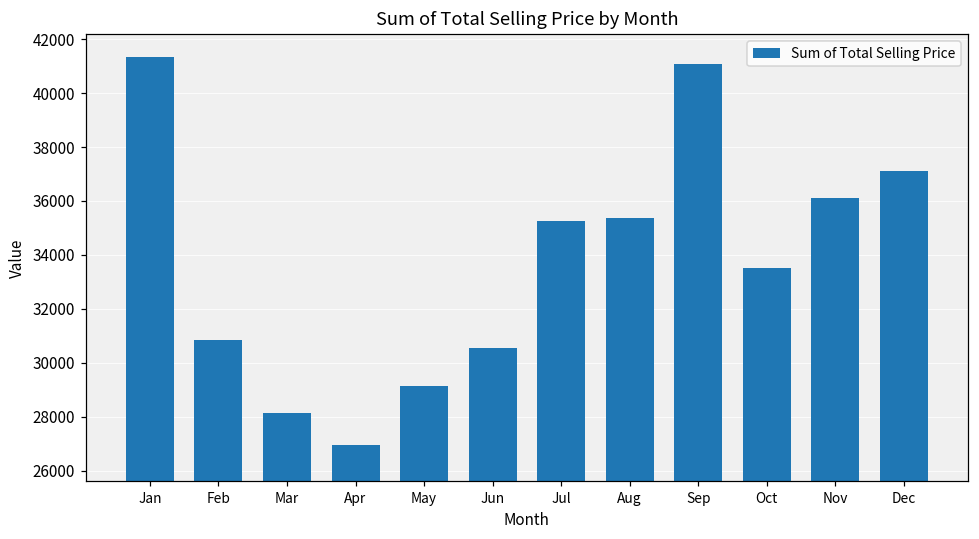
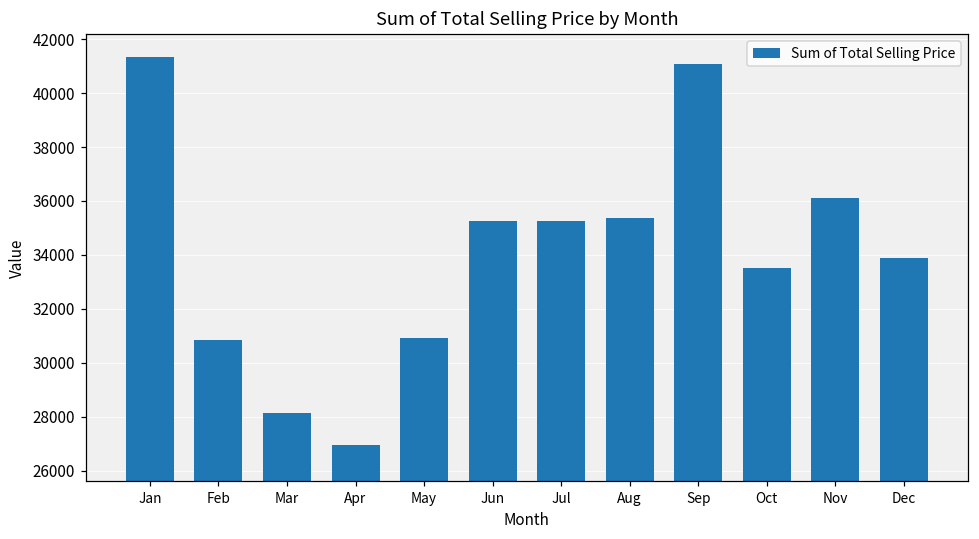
May: 29100 -> 30900
Jun: 30500 -> 35300
Dec: 37100 -> 33900
